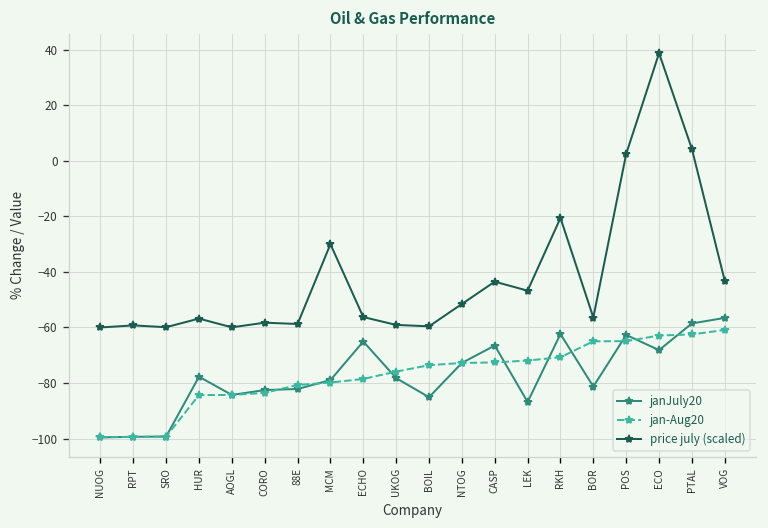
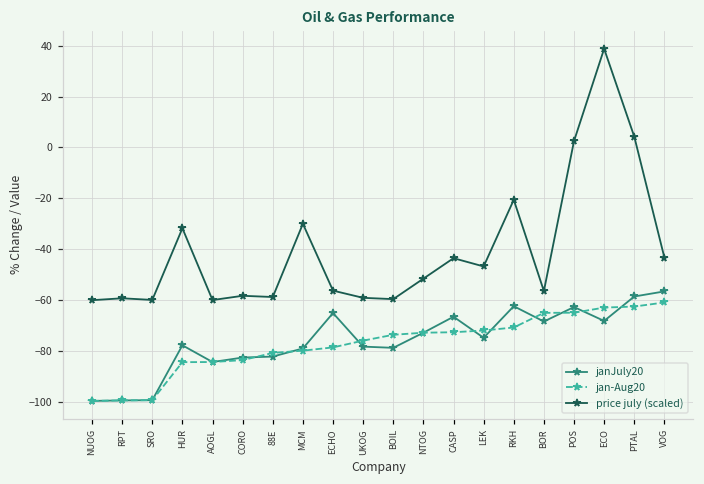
price july (scaled), HUR: -57 -> -32
janJuly20, BOIL: -85 -> -79
janJuly20, LEK: -87 -> -75
janJuly20, BOR: -81 -> -68
